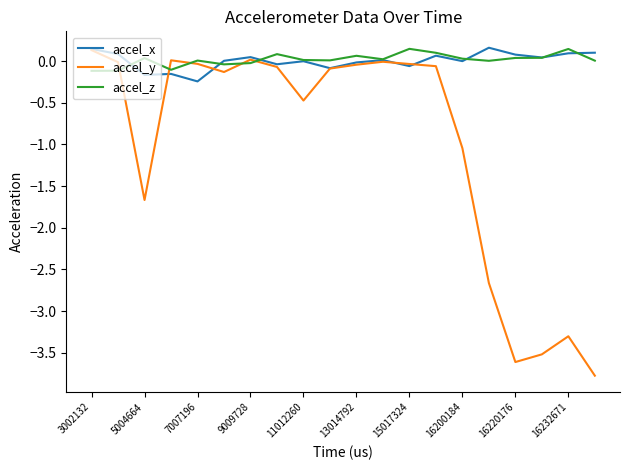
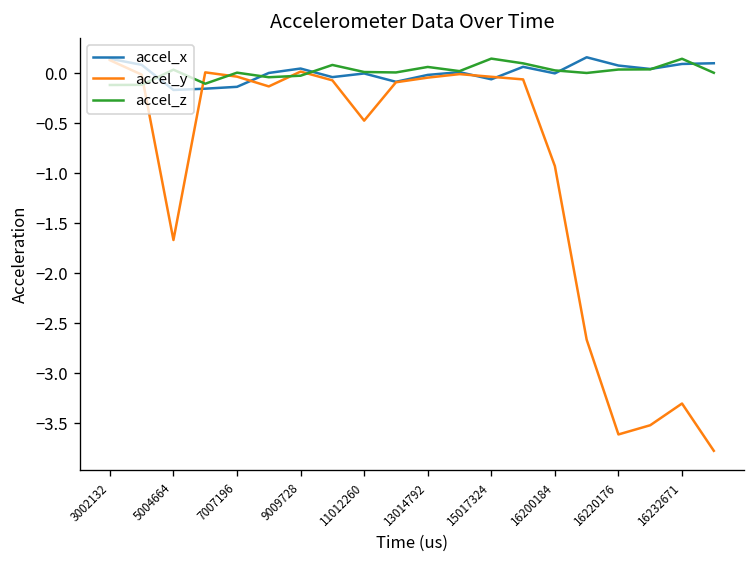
accel_x, 7007196: -0.2 -> -0.1
accel_y, 16200184: -1.0 -> -0.9
